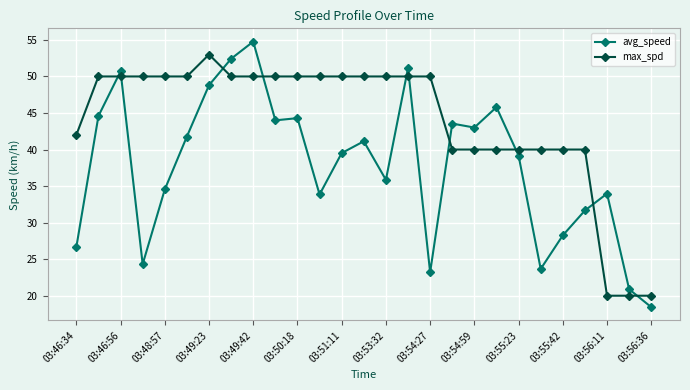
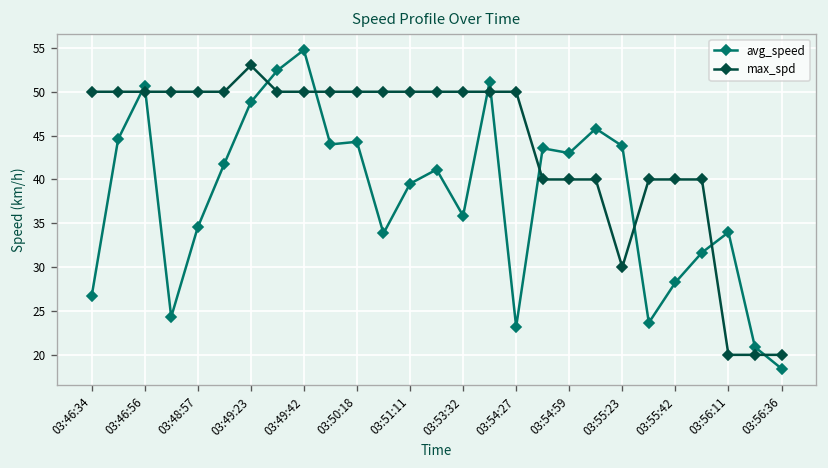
max_spd, 03:46:34: 42 -> 50
avg_speed, 03:55:23: 39 -> 44
max_spd, 03:55:23: 40 -> 30
